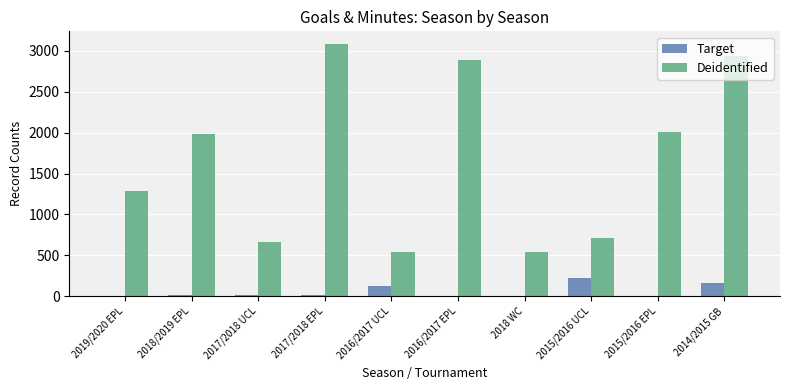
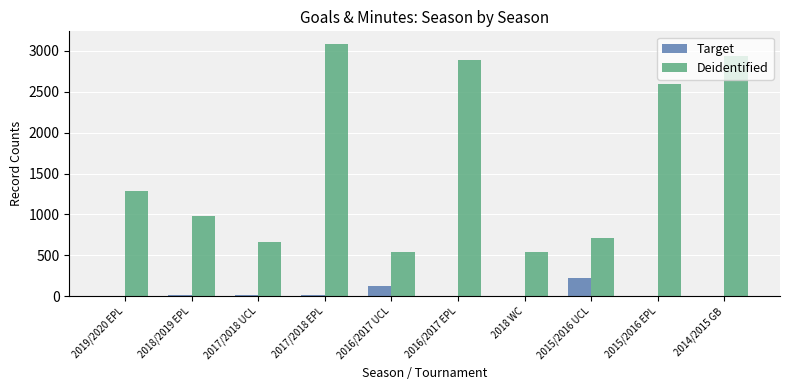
Deidentified, 2018/2019 EPL: 2000 -> 1000
Deidentified, 2015/2016 EPL: 2000 -> 2600
Target, 2014/2015 GB: 200 -> 0
